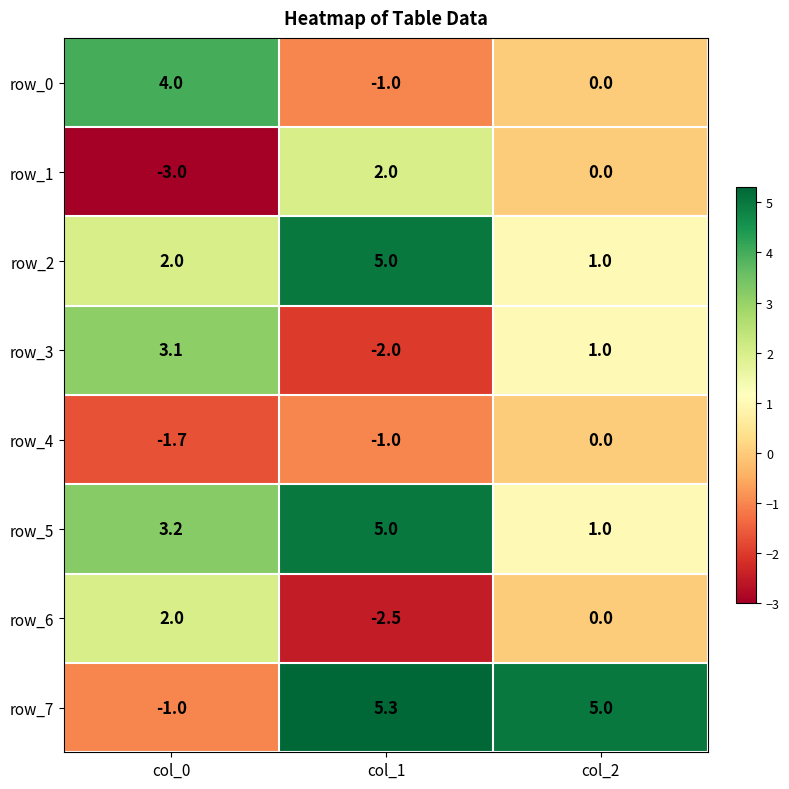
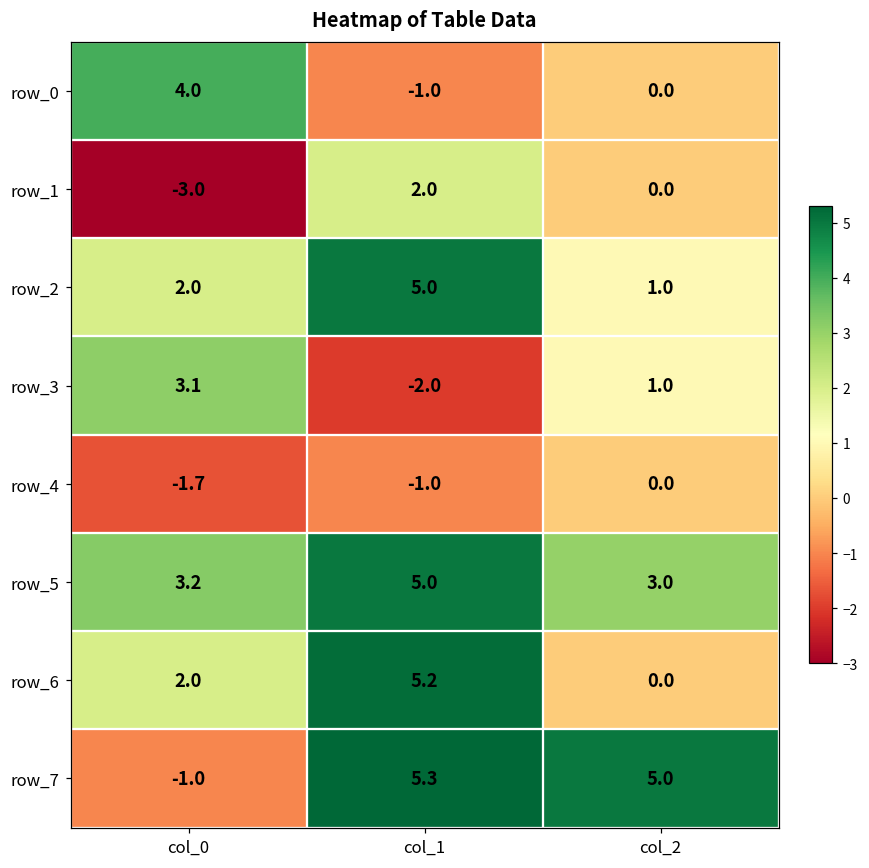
row_5, col_2: 1.0 -> 3.0
row_6, col_1: -2.5 -> 5.2
